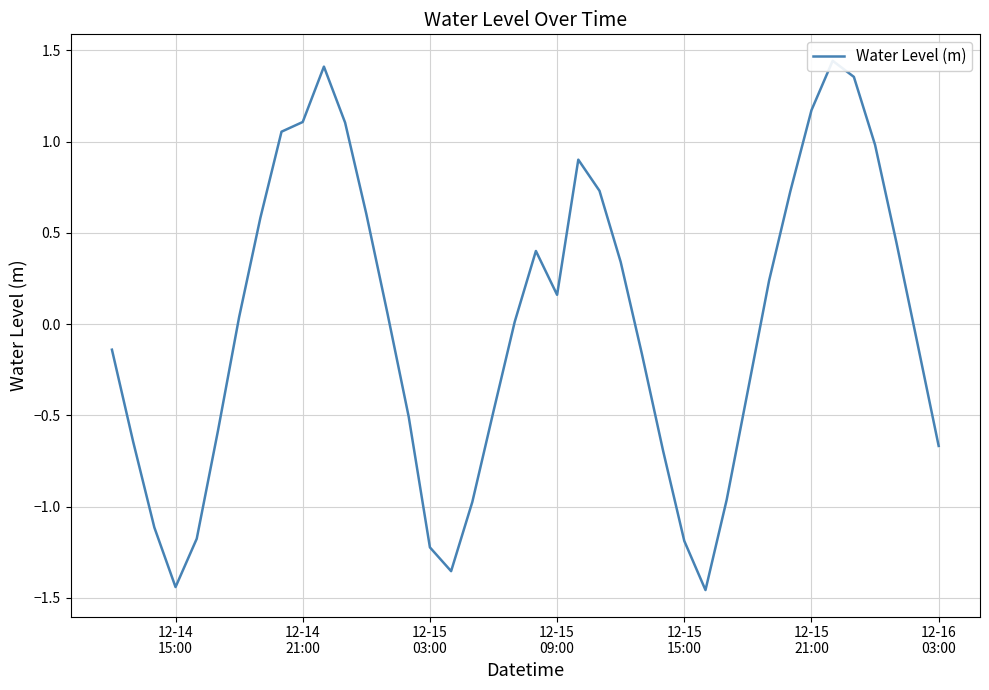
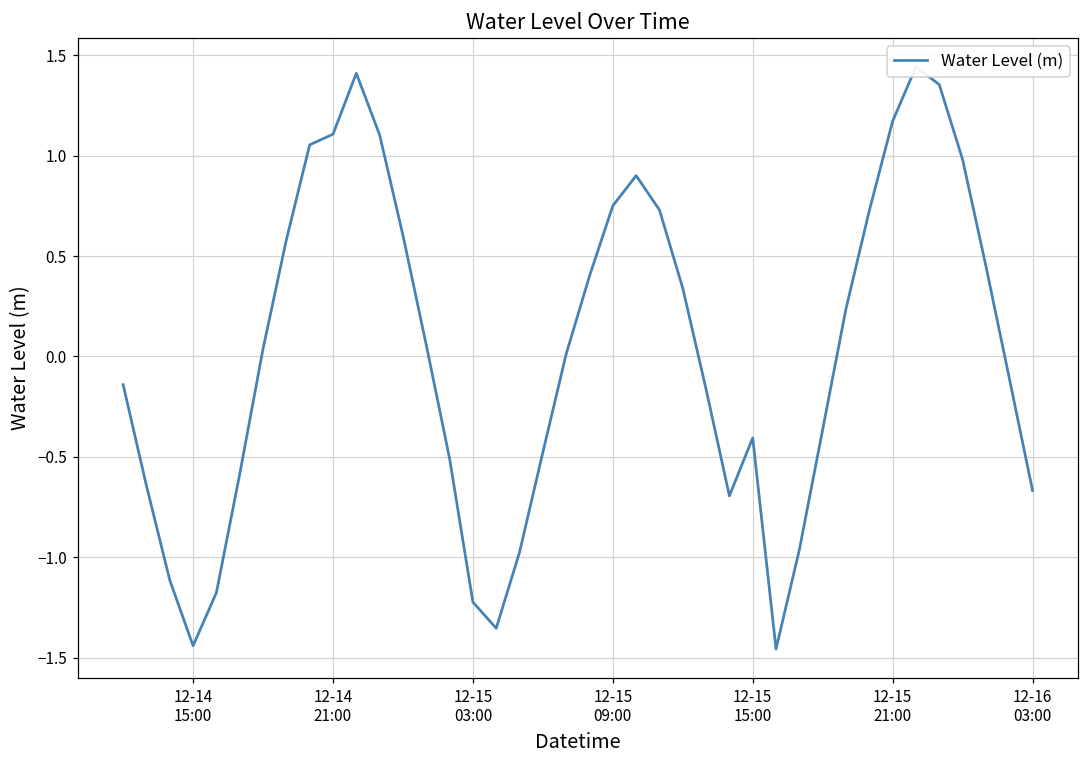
12-15 09:00: 0.16 -> 0.75
12-15 15:00: -1.19 -> -0.41
